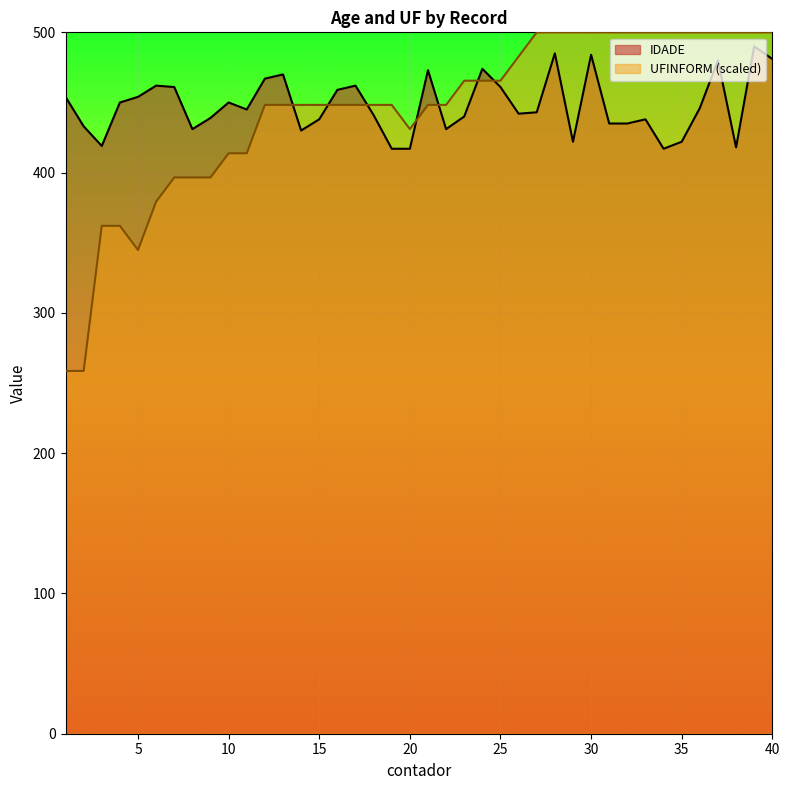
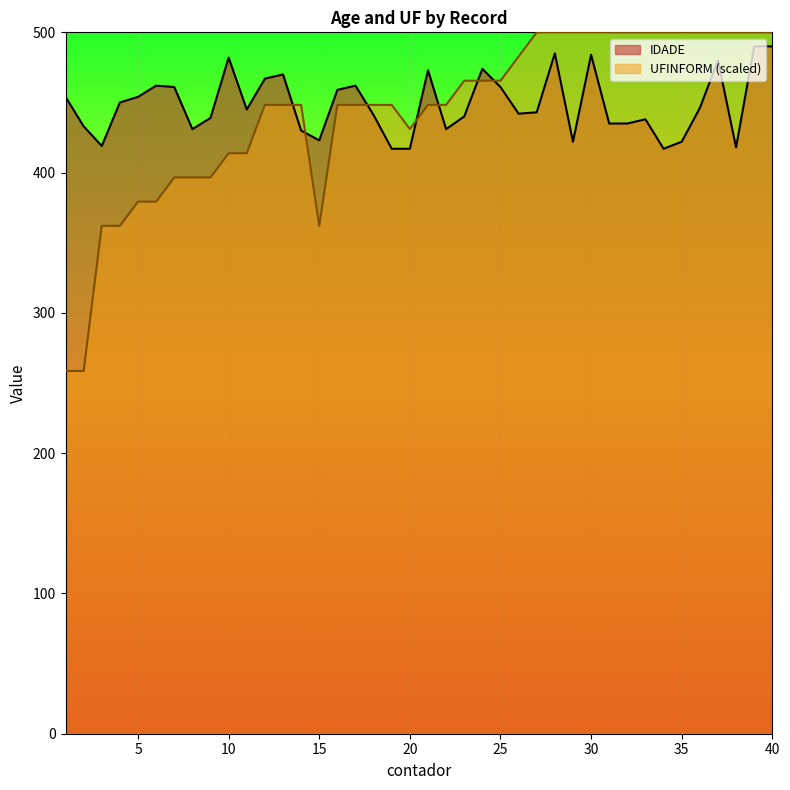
UFINFORM (scaled), 5: 345 -> 379
IDADE, 10: 450 -> 482
IDADE, 15: 438 -> 423
UFINFORM (scaled), 15: 448 -> 362
IDADE, 40: 481 -> 490
